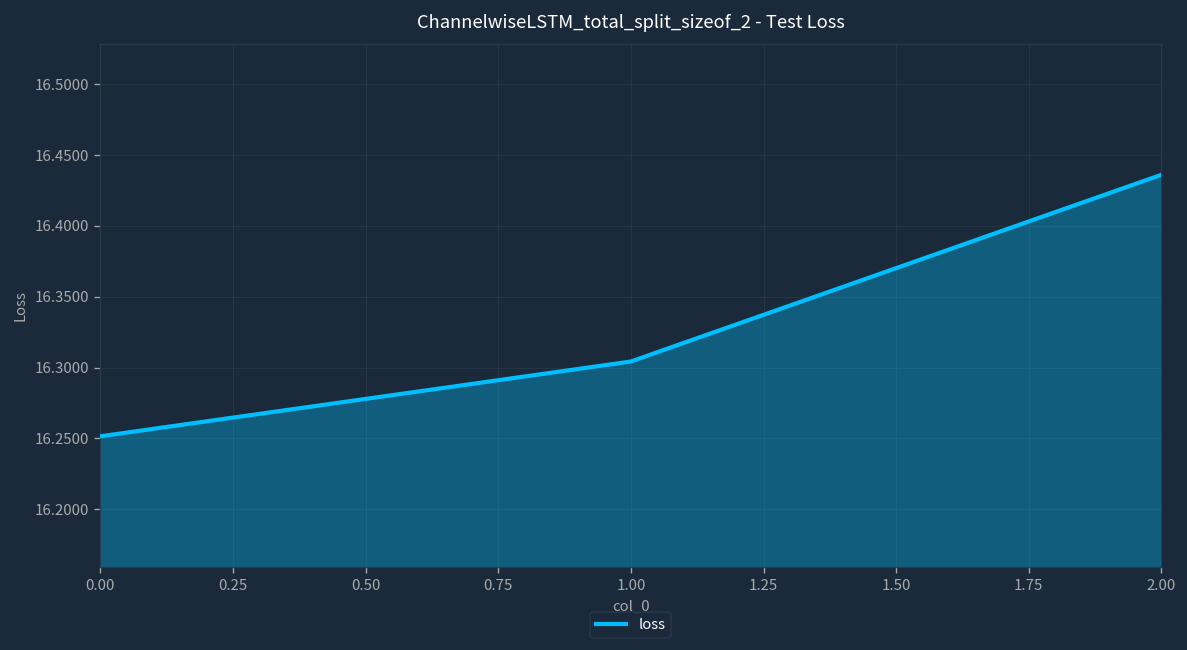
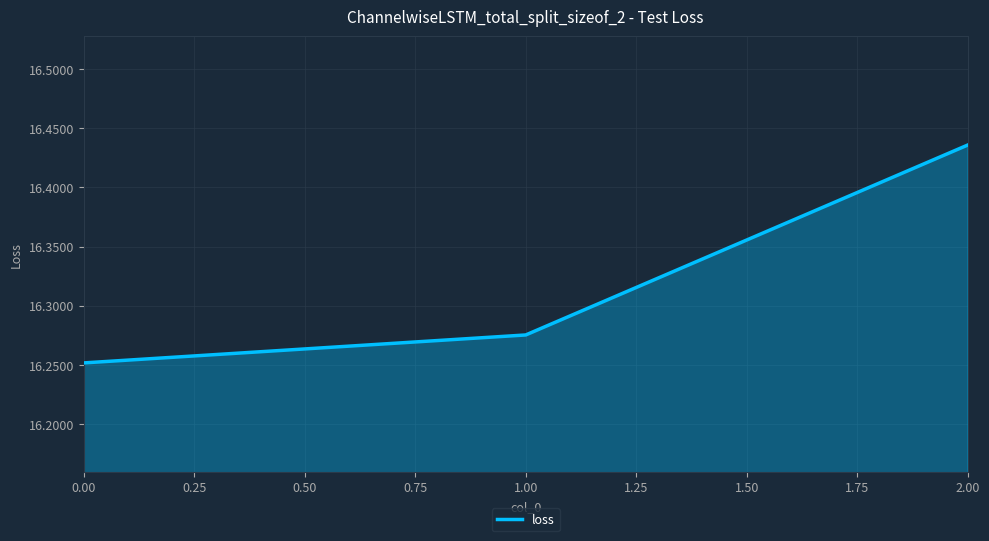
1.00: 16.304 -> 16.275
